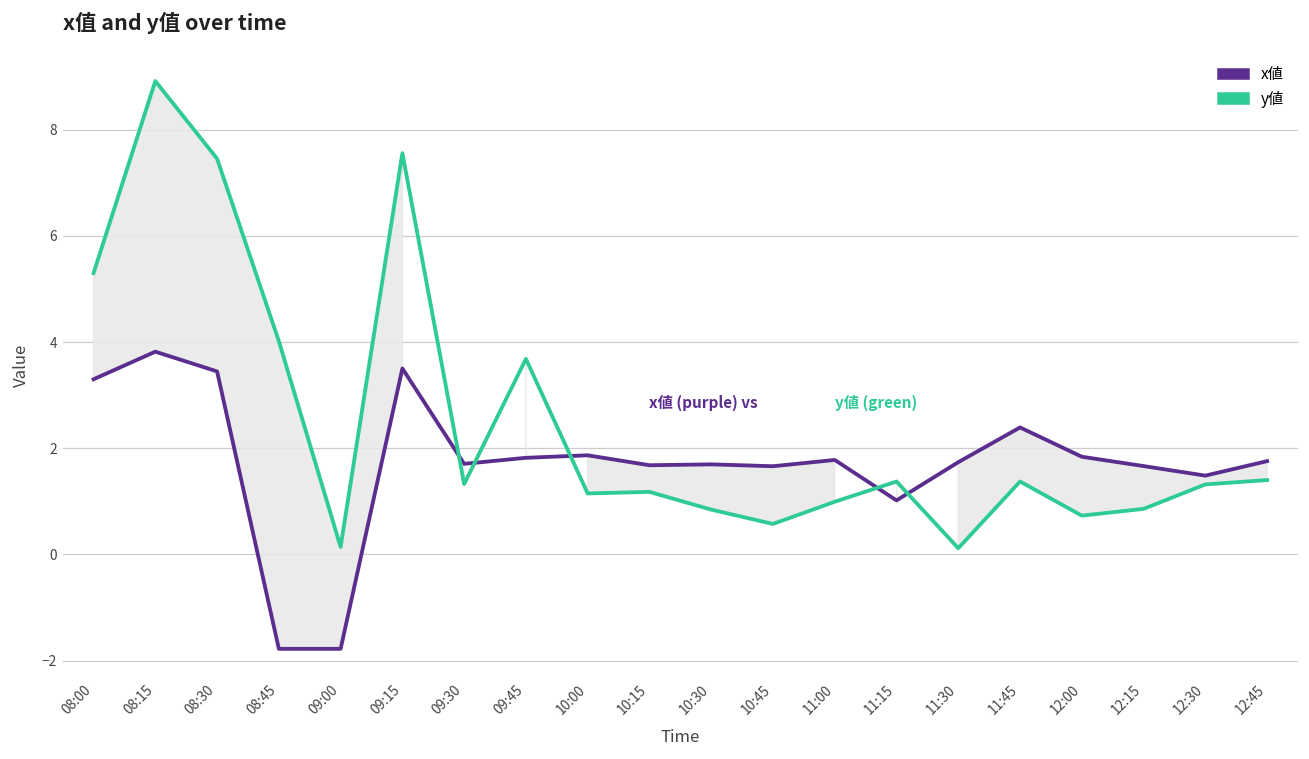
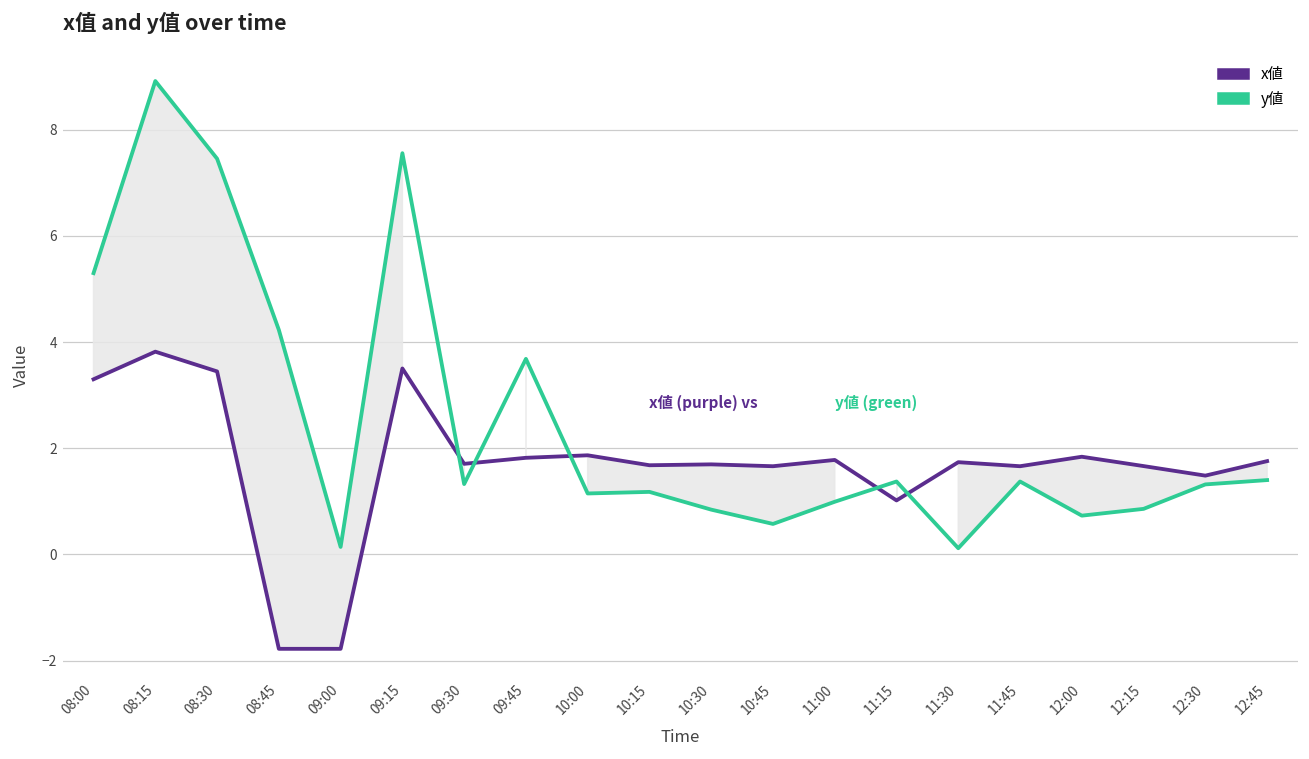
y値, 08:45: 4.0 -> 4.2
x値, 11:45: 2.4 -> 1.7
